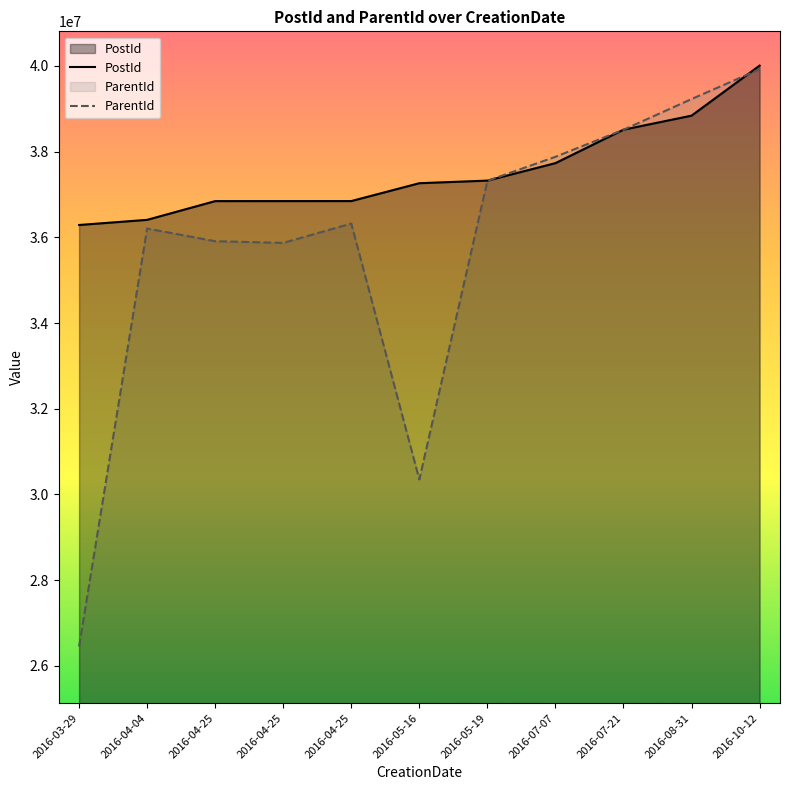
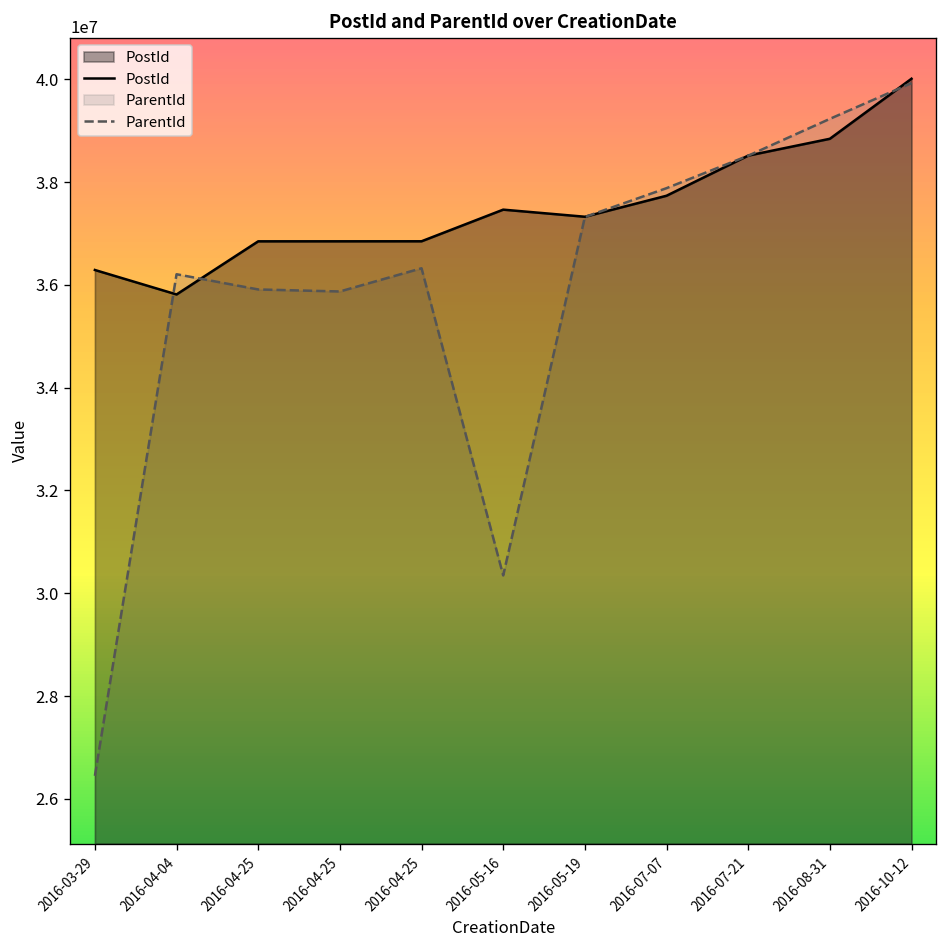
PostId, 2016-04-04: 36400000 -> 35800000
PostId, 2016-05-16: 37300000 -> 37500000
